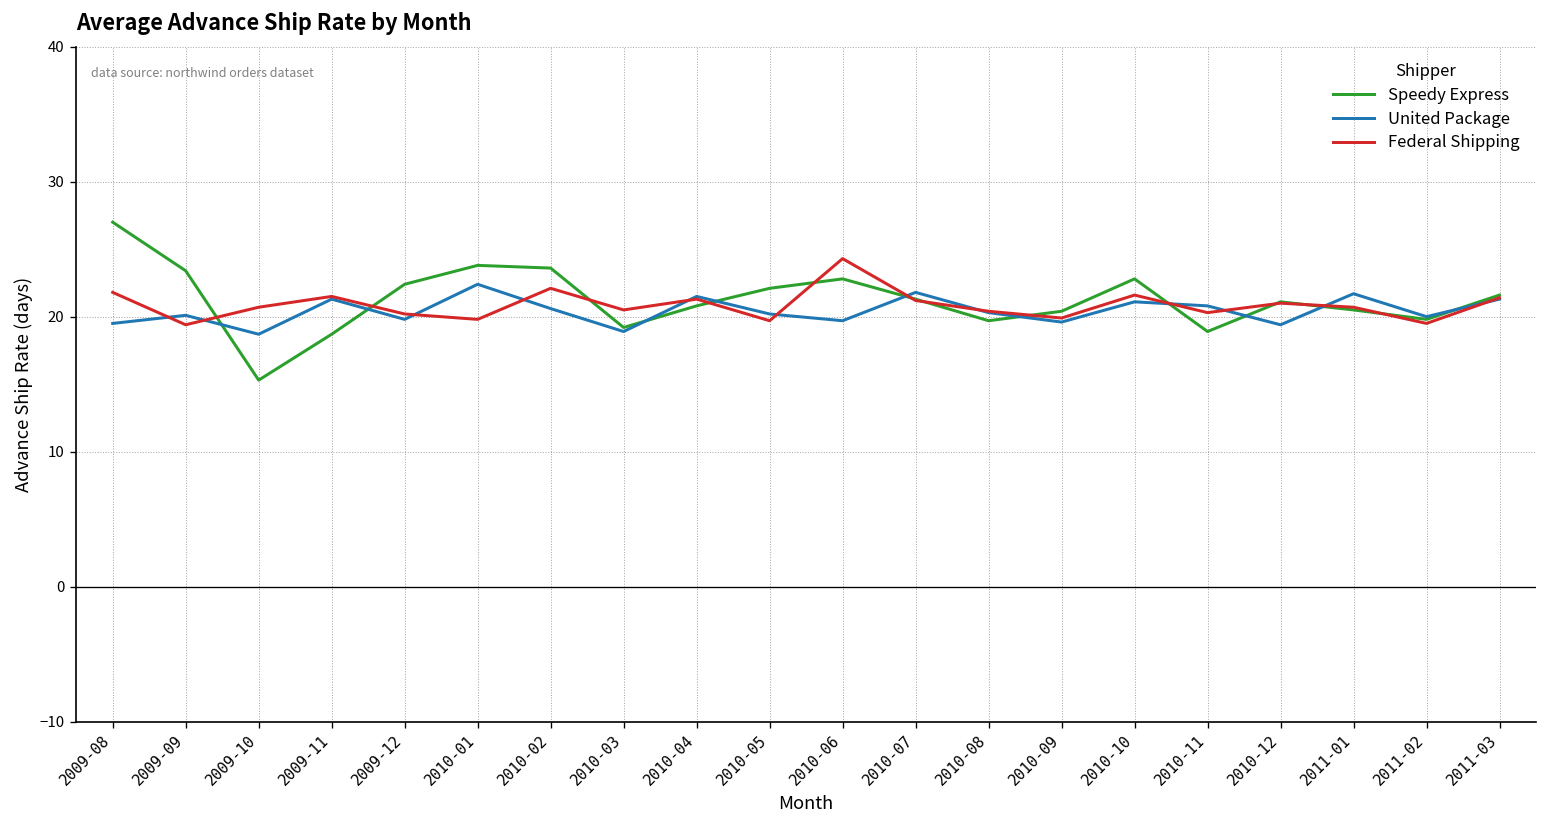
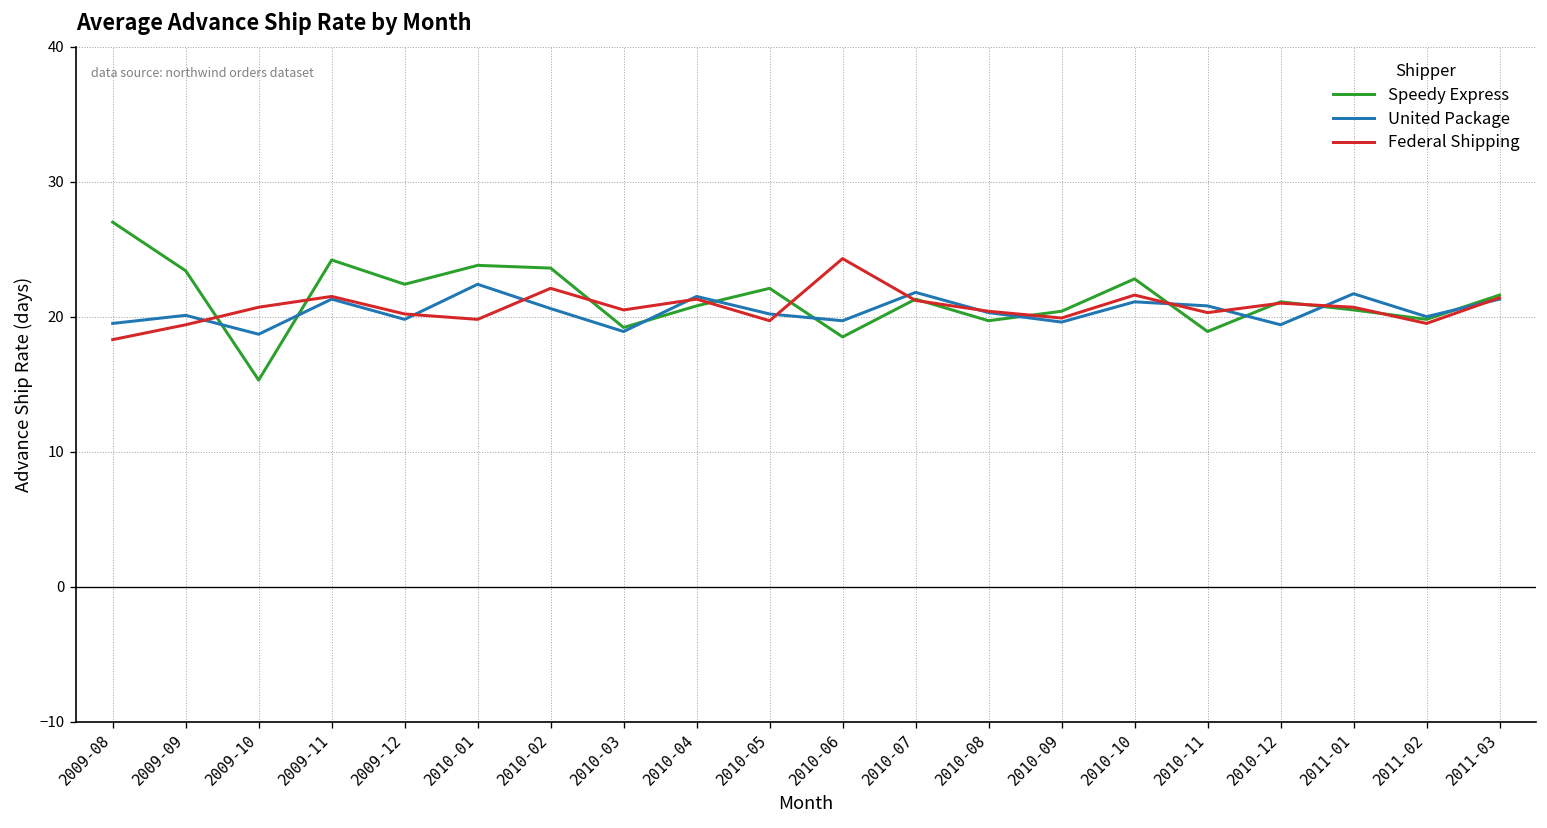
Federal Shipping, 2009-08: 21.8 -> 18.3
Speedy Express, 2009-11: 18.7 -> 24.2
Speedy Express, 2010-06: 22.8 -> 18.5
